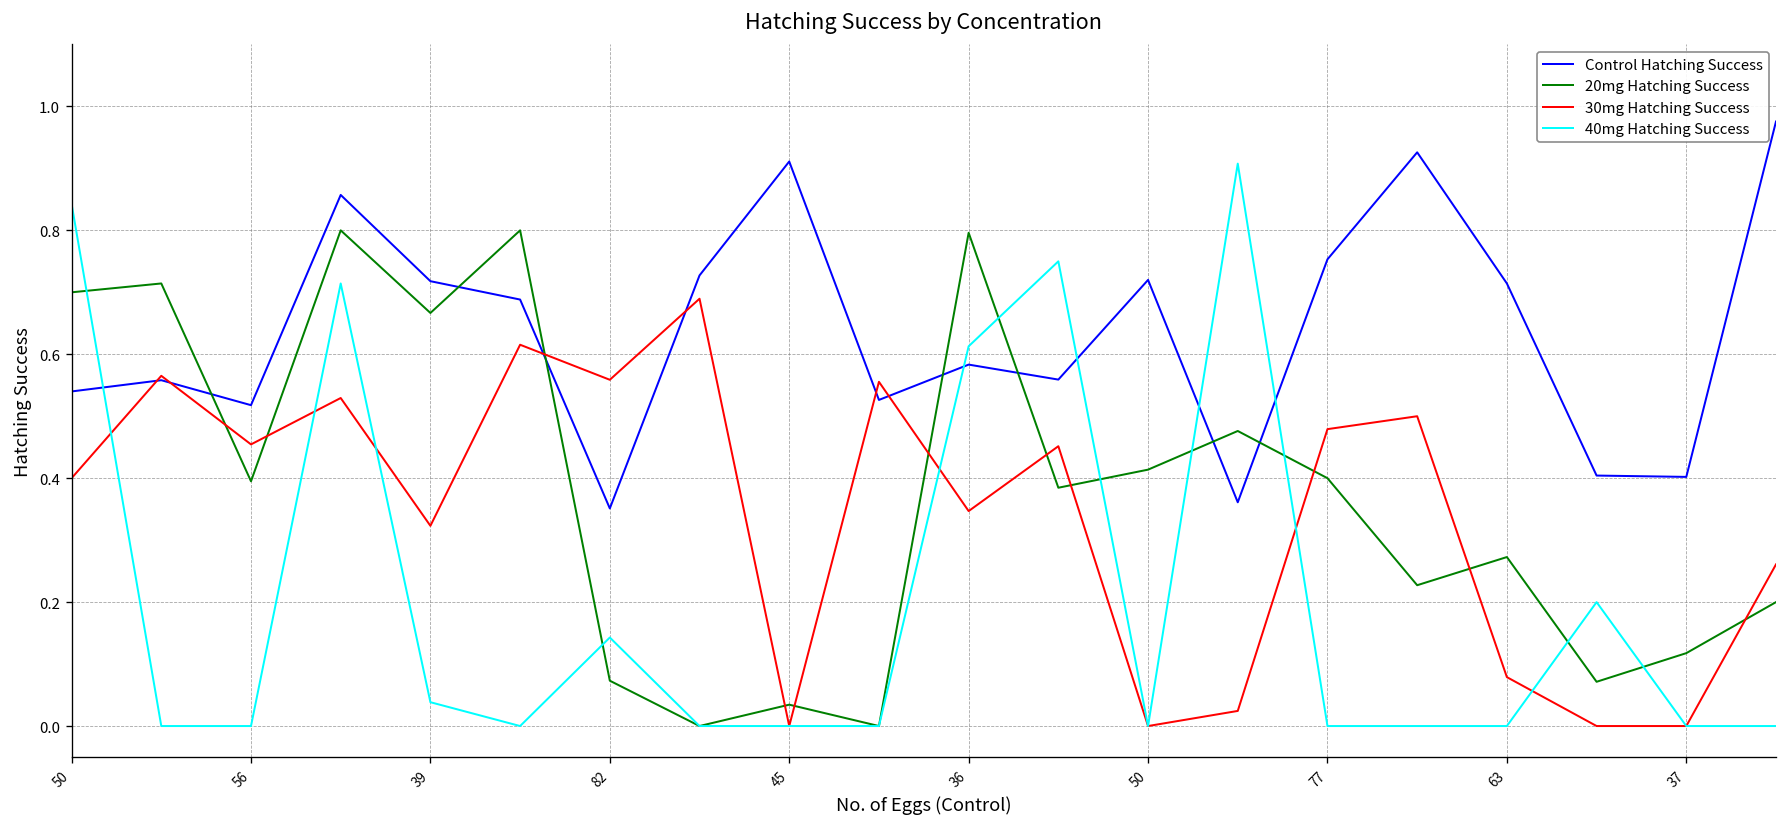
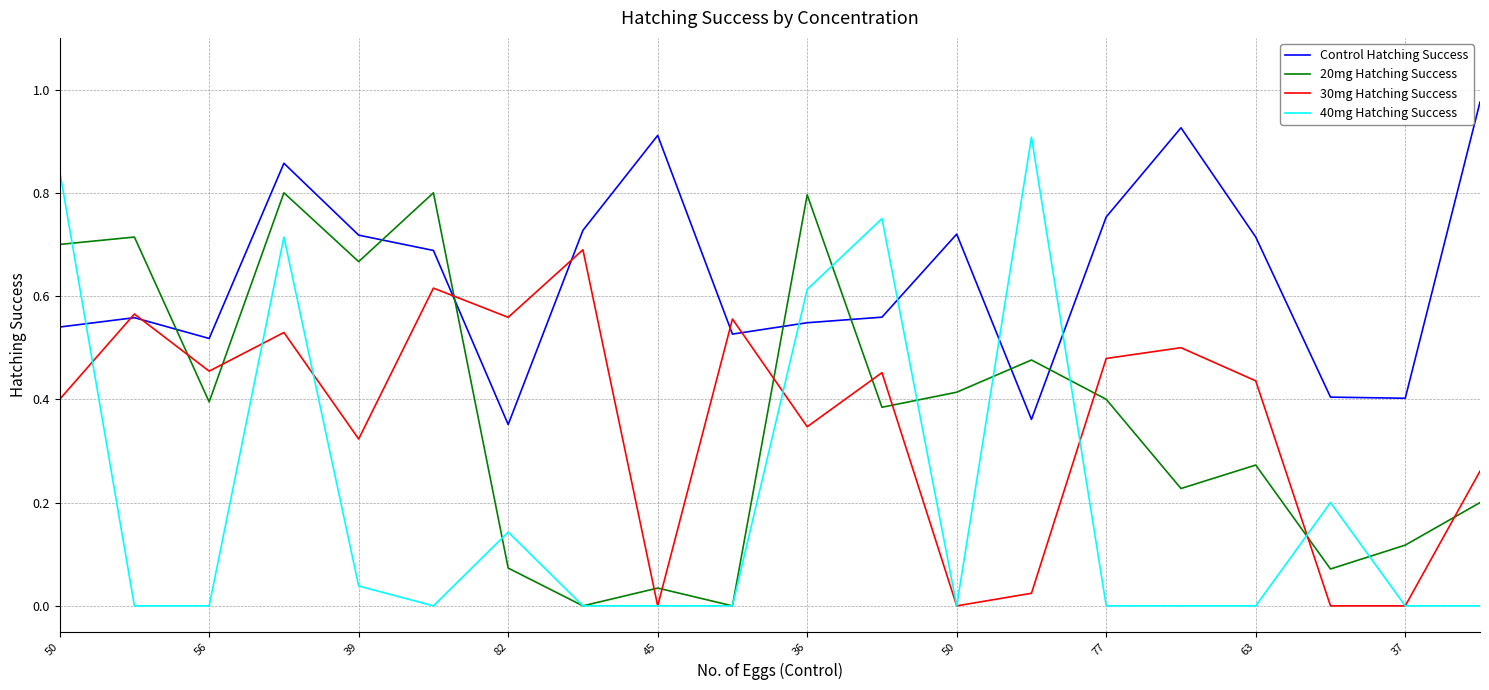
Control Hatching Success, 36: 0.58 -> 0.55
30mg Hatching Success, 63: 0.08 -> 0.44
